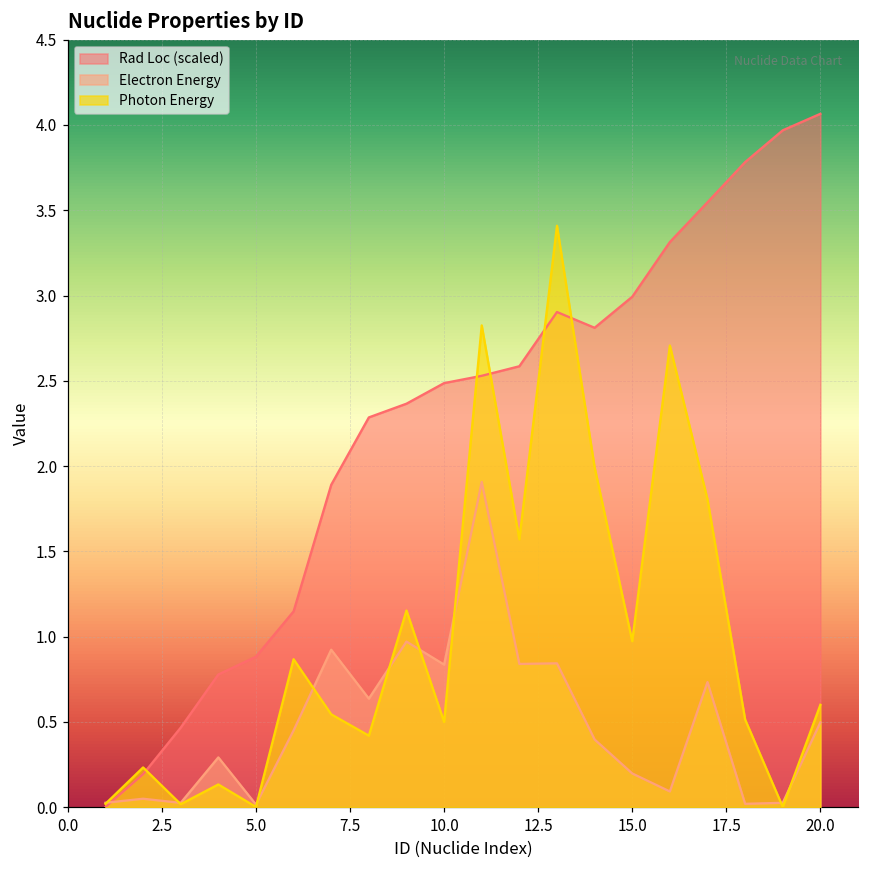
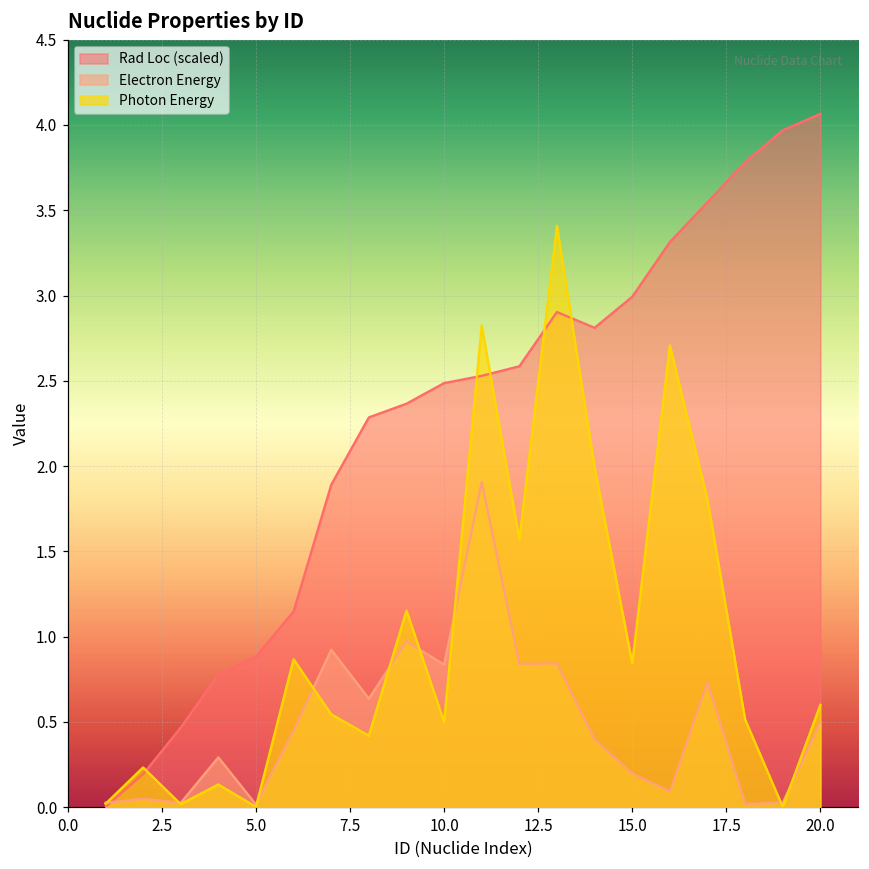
Photon Energy, 15.0: 0.97 -> 0.84
